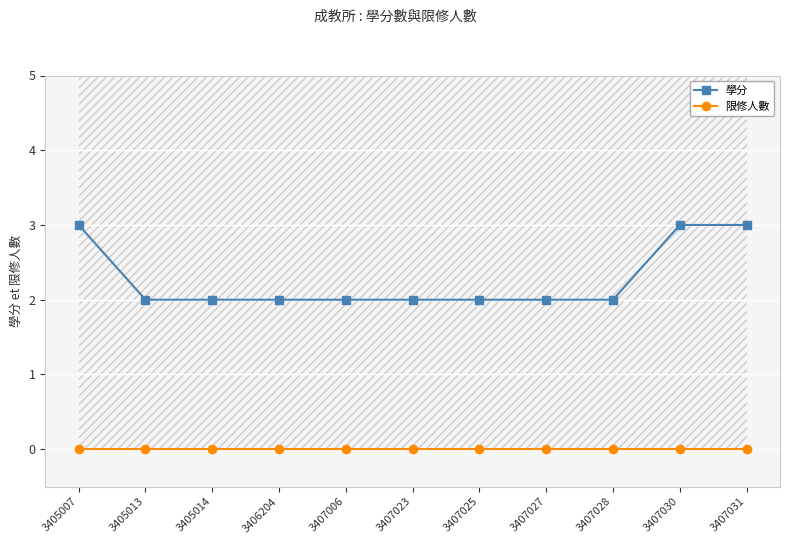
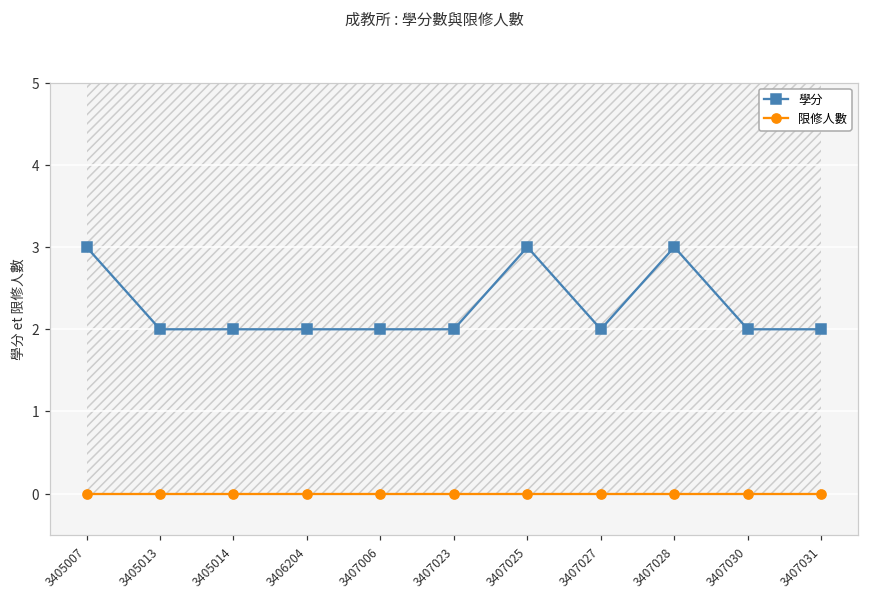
學分, 3407025: 2 -> 3
學分, 3407028: 2 -> 3
學分, 3407030: 3 -> 2
學分, 3407031: 3 -> 2
